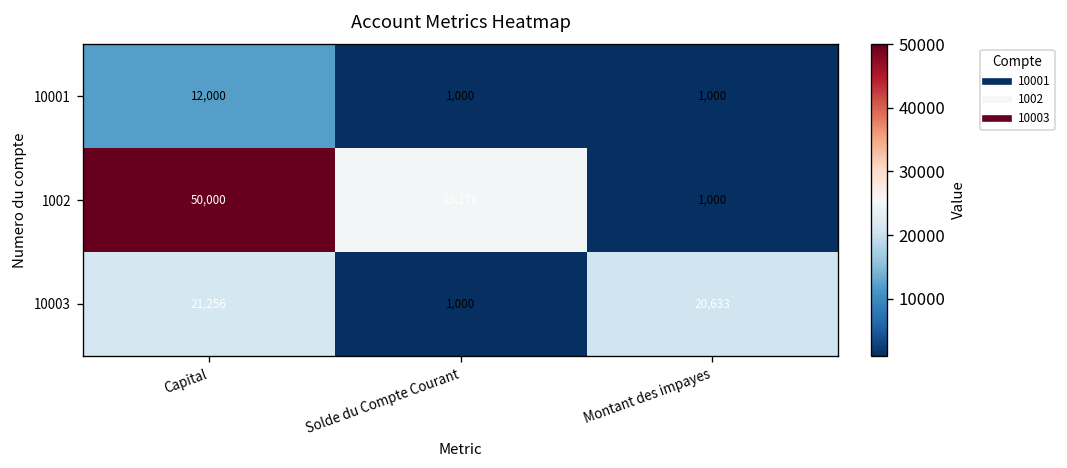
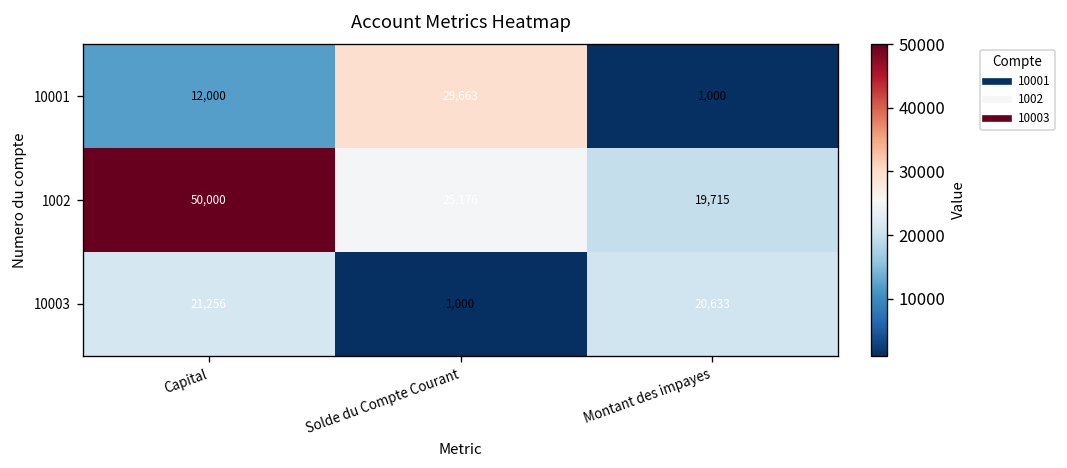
10001, Solde du Compte Courant: 1,000 -> 29,663
1002, Montant des impayes: 1,000 -> 19,715
